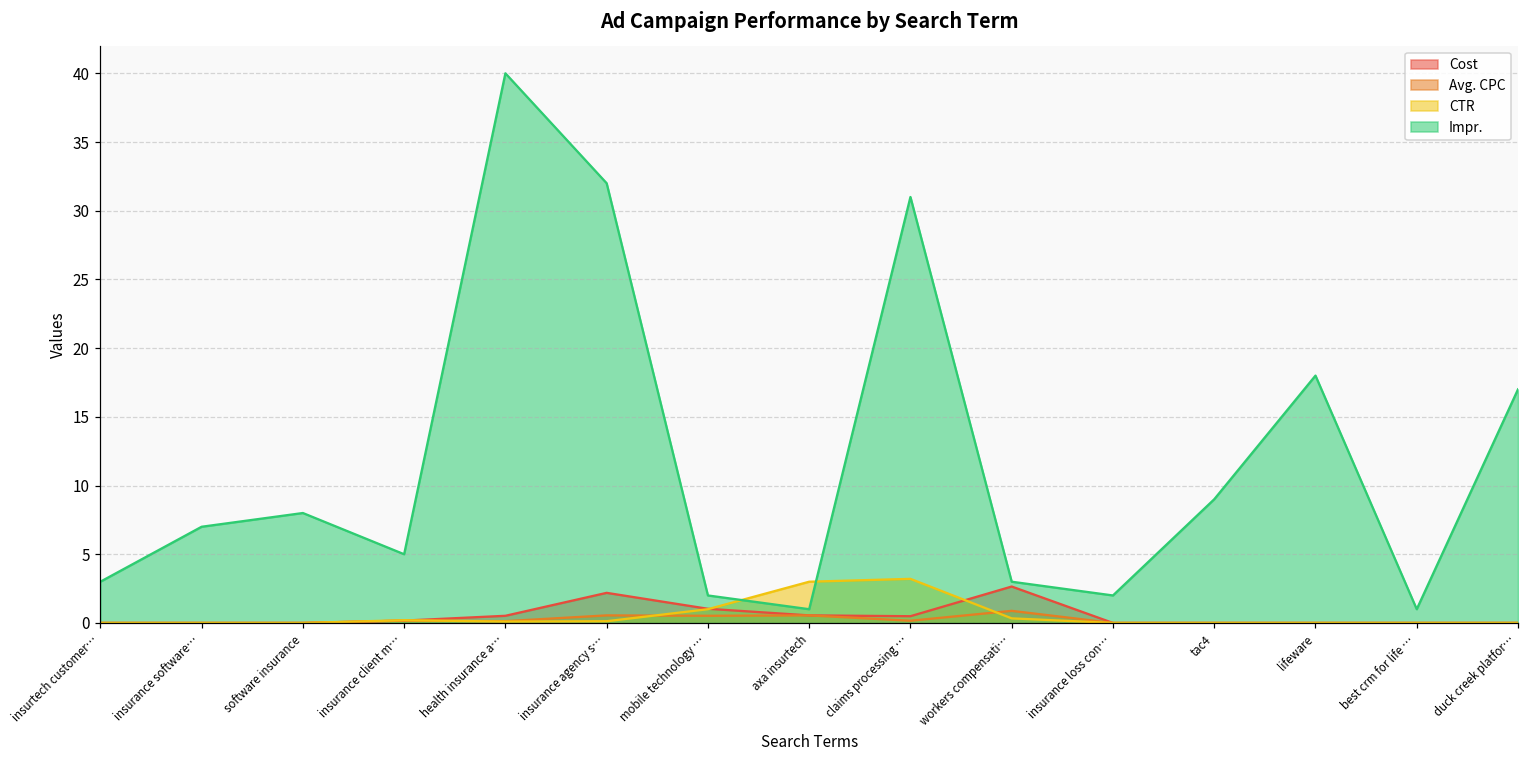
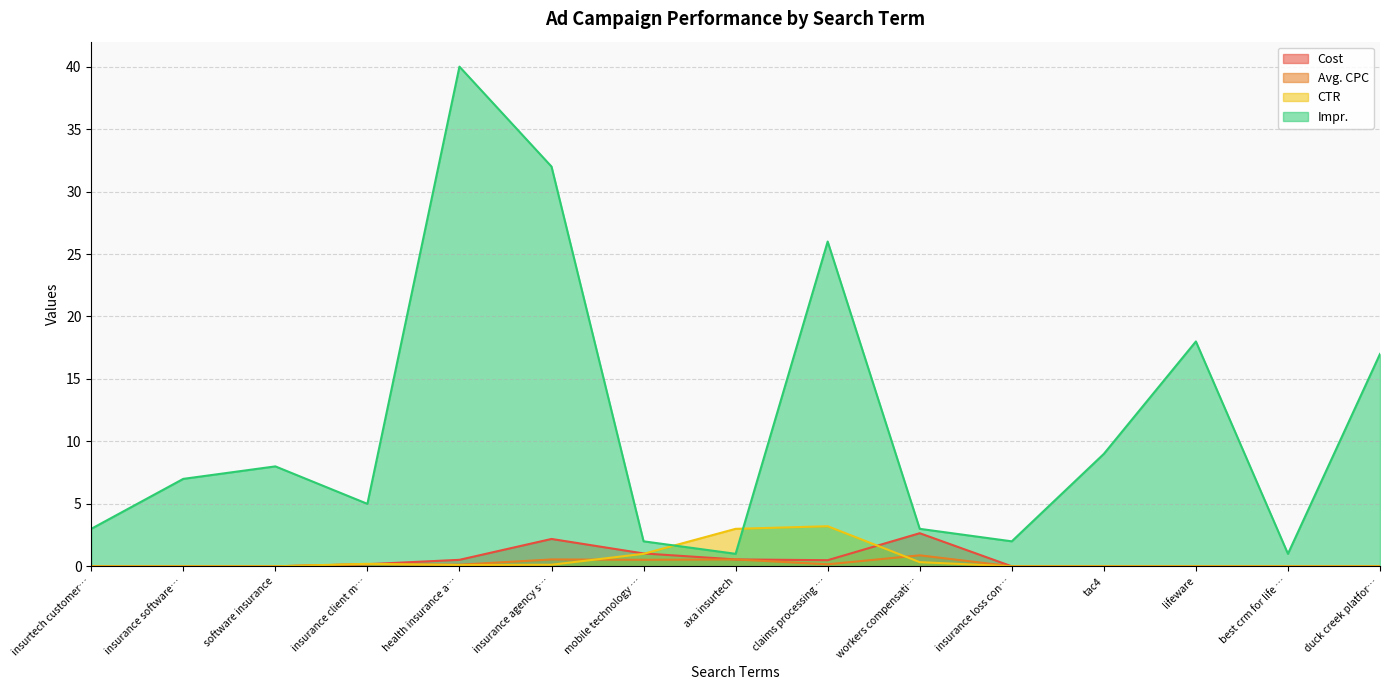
Impr., claims processing …: 31 -> 26
